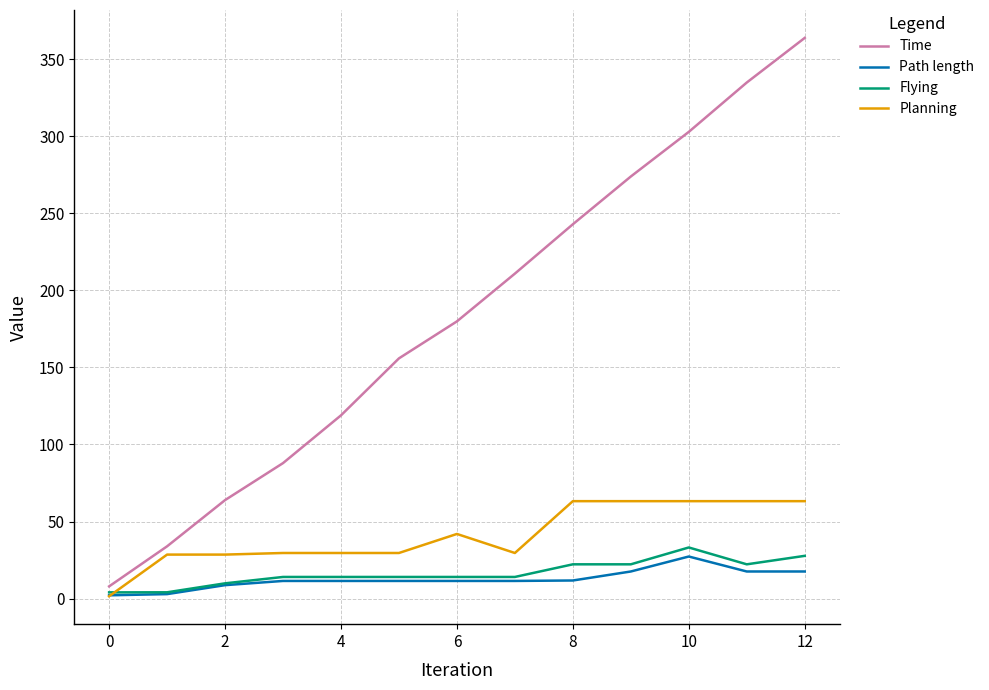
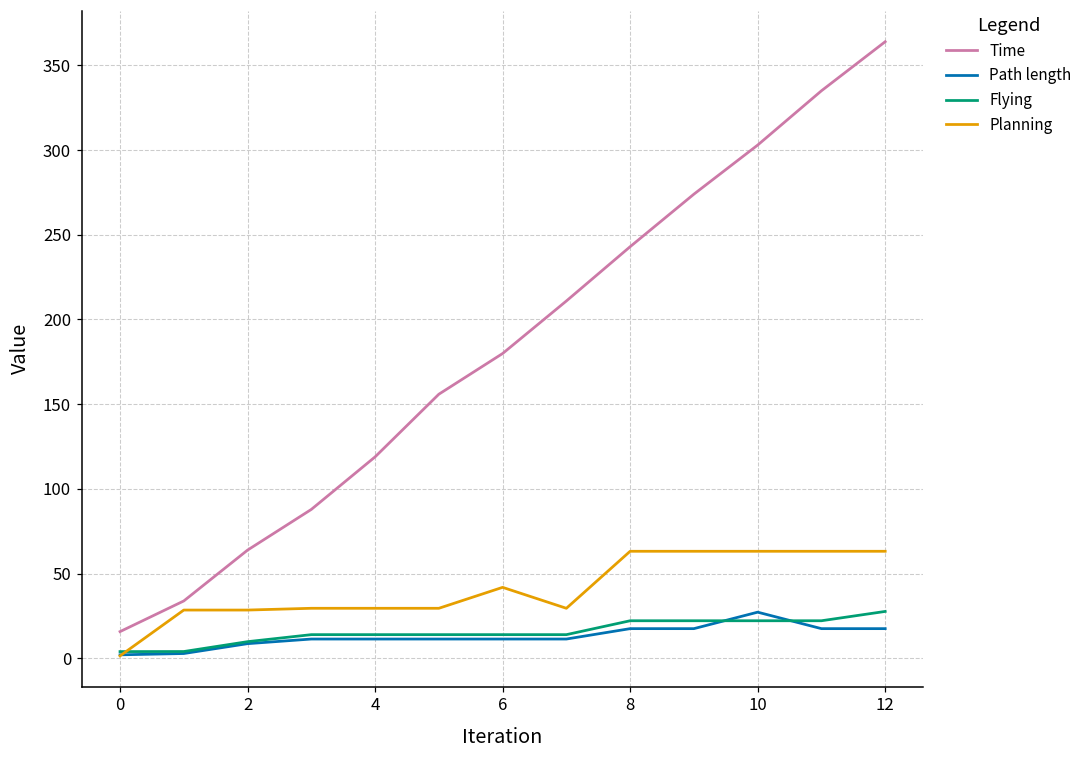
Time, 0: 8 -> 16
Path length, 8: 12 -> 18
Flying, 10: 33 -> 22
